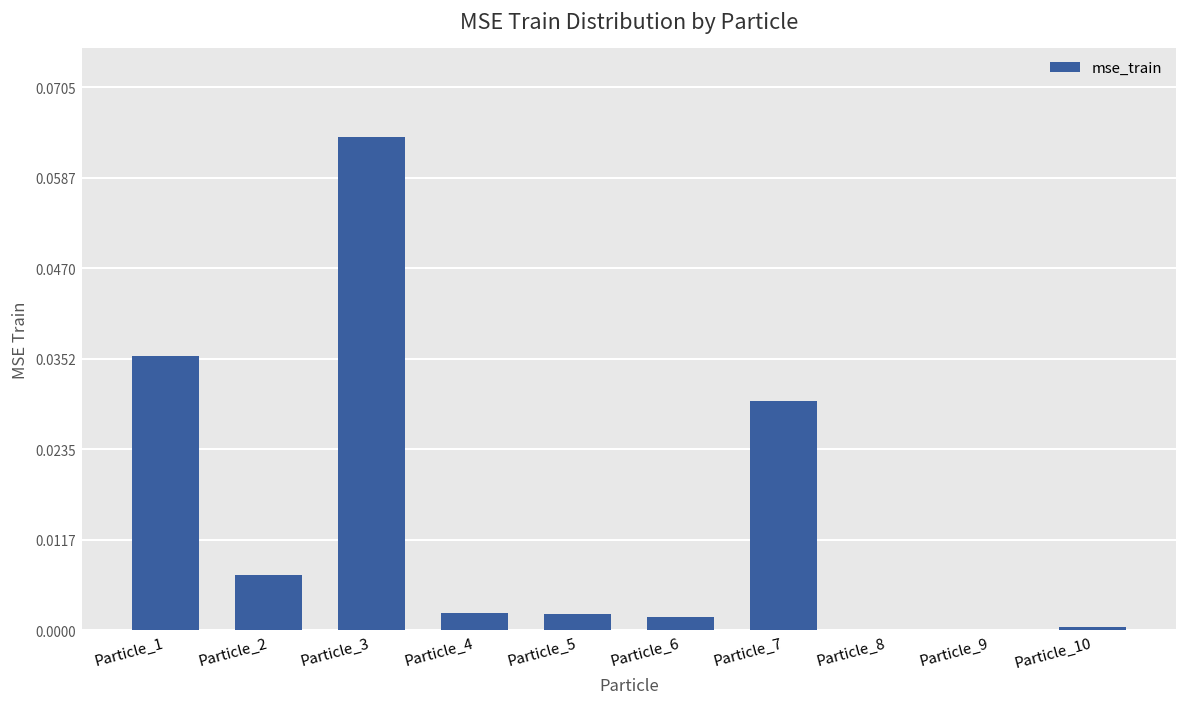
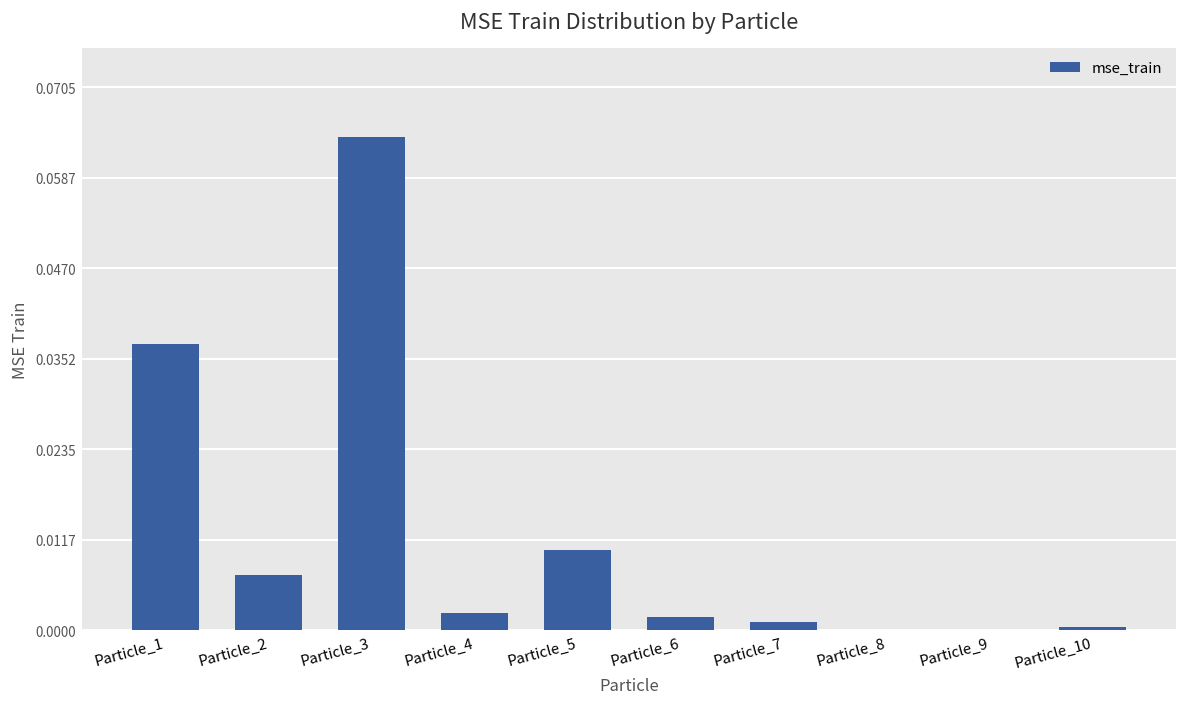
Particle_1: 0.036 -> 0.037
Particle_5: 0.002 -> 0.010
Particle_7: 0.030 -> 0.001
